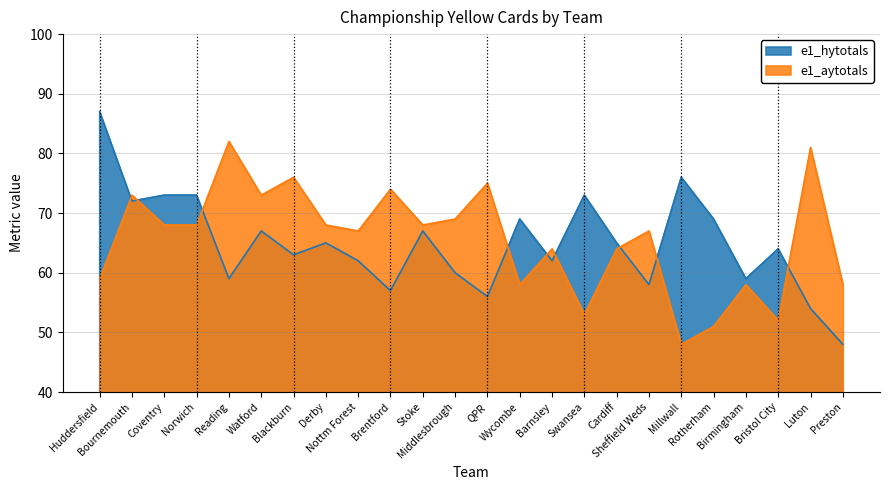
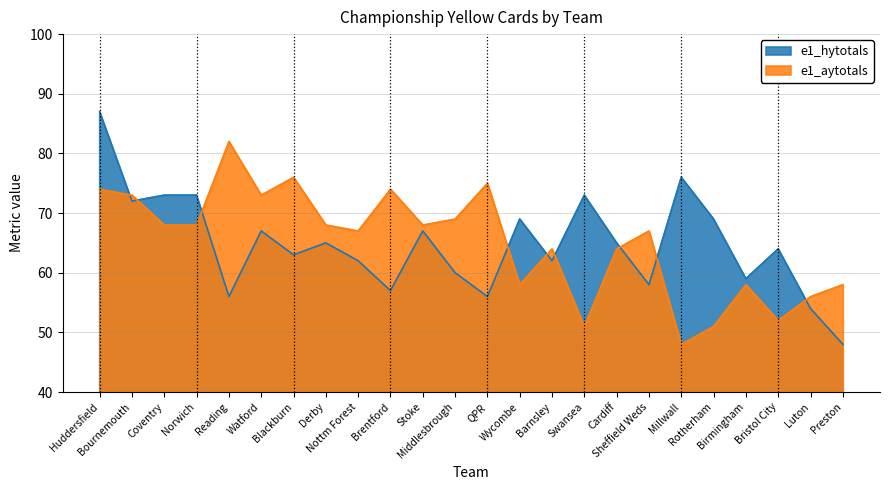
e1_aytotals, Huddersfield: 59 -> 74
e1_hytotals, Reading: 59 -> 56
e1_aytotals, Swansea: 53 -> 51
e1_aytotals, Luton: 81 -> 56
